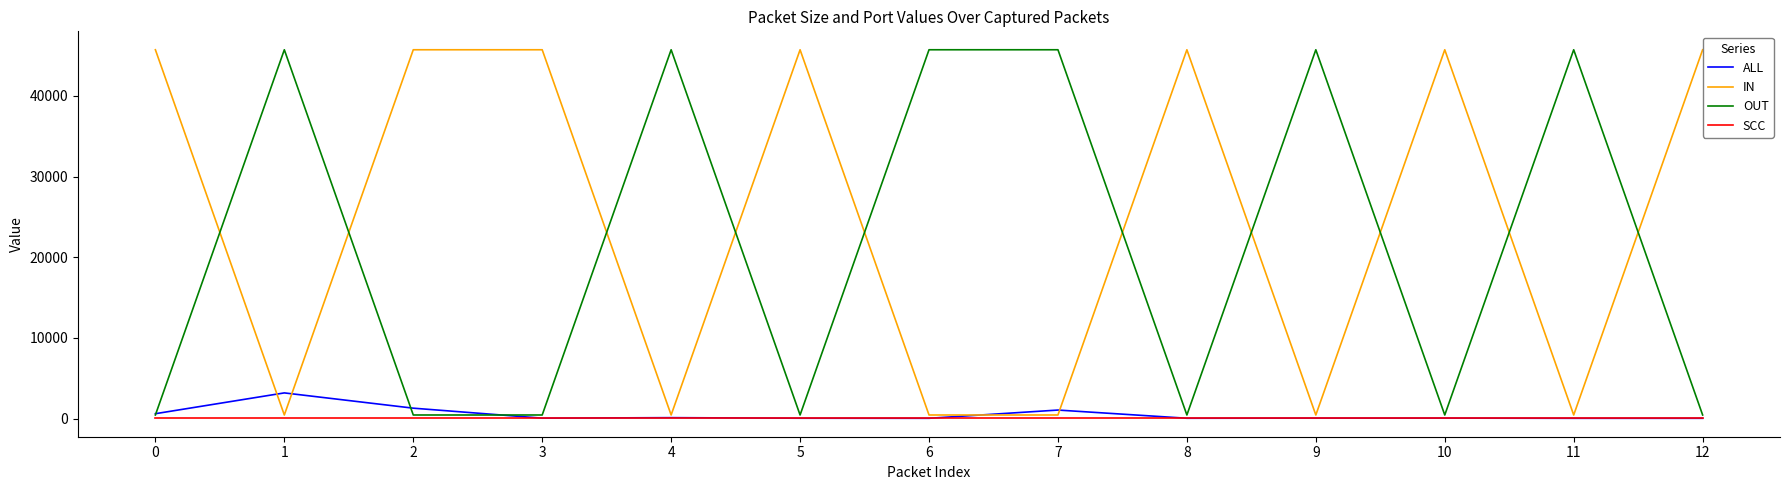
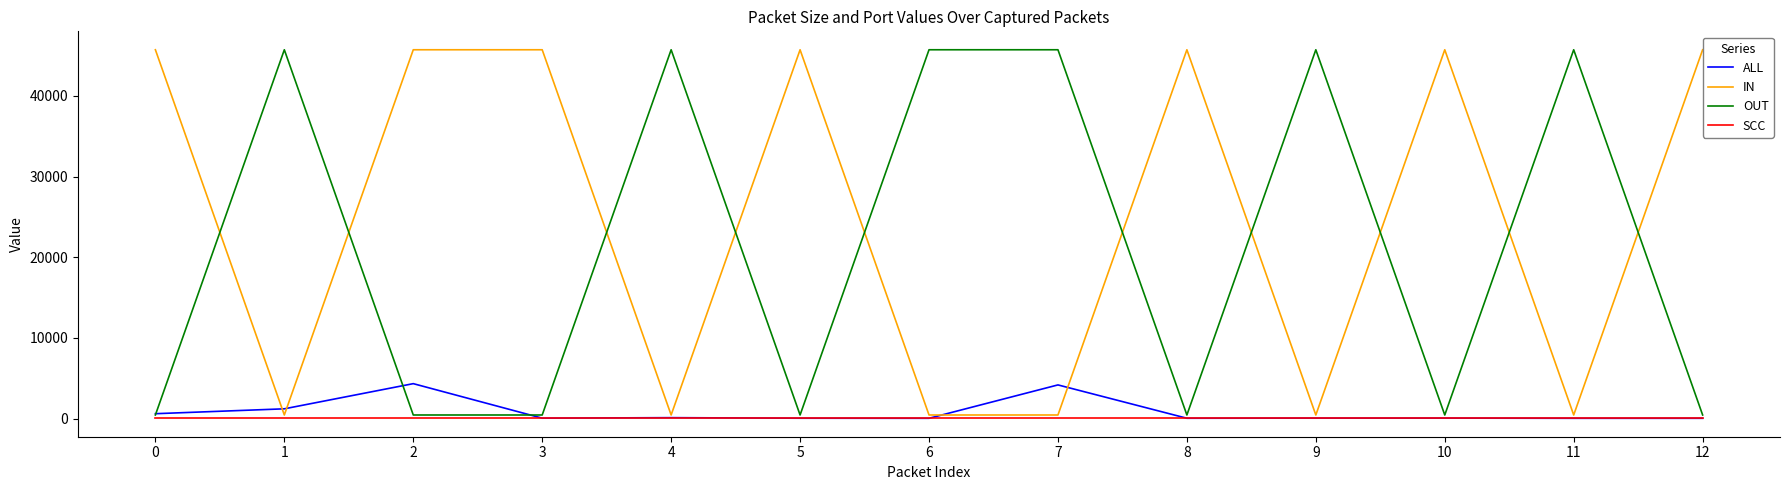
ALL, 1: 3000 -> 1000
ALL, 2: 1000 -> 4000
ALL, 7: 1000 -> 4000
